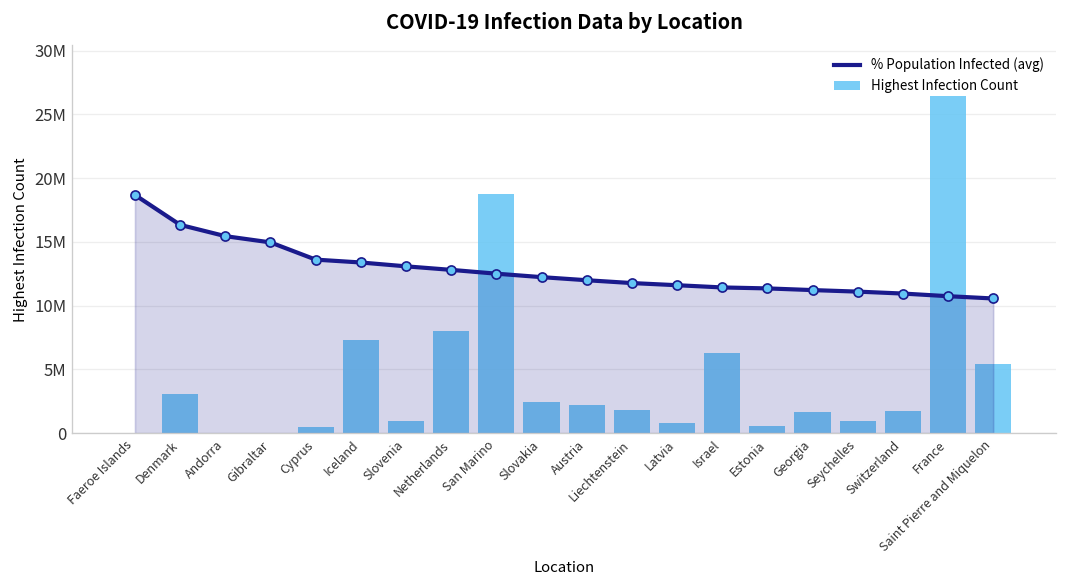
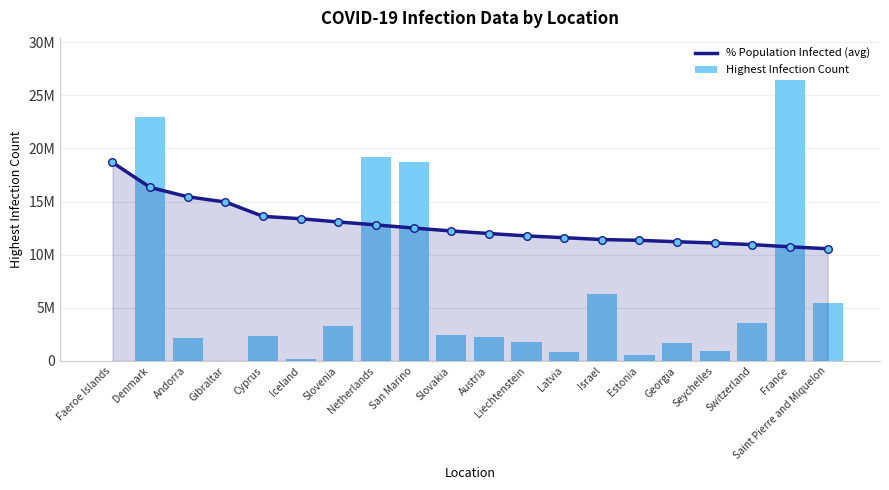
Highest Infection Count, Denmark: 3100000 -> 22900000
Highest Infection Count, Andorra: 0 -> 2100000
Highest Infection Count, Cyprus: 400000 -> 2300000
Highest Infection Count, Iceland: 7300000 -> 200000
Highest Infection Count, Slovenia: 1000000 -> 3300000
Highest Infection Count, Netherlands: 8000000 -> 19200000
Highest Infection Count, Switzerland: 1700000 -> 3500000
